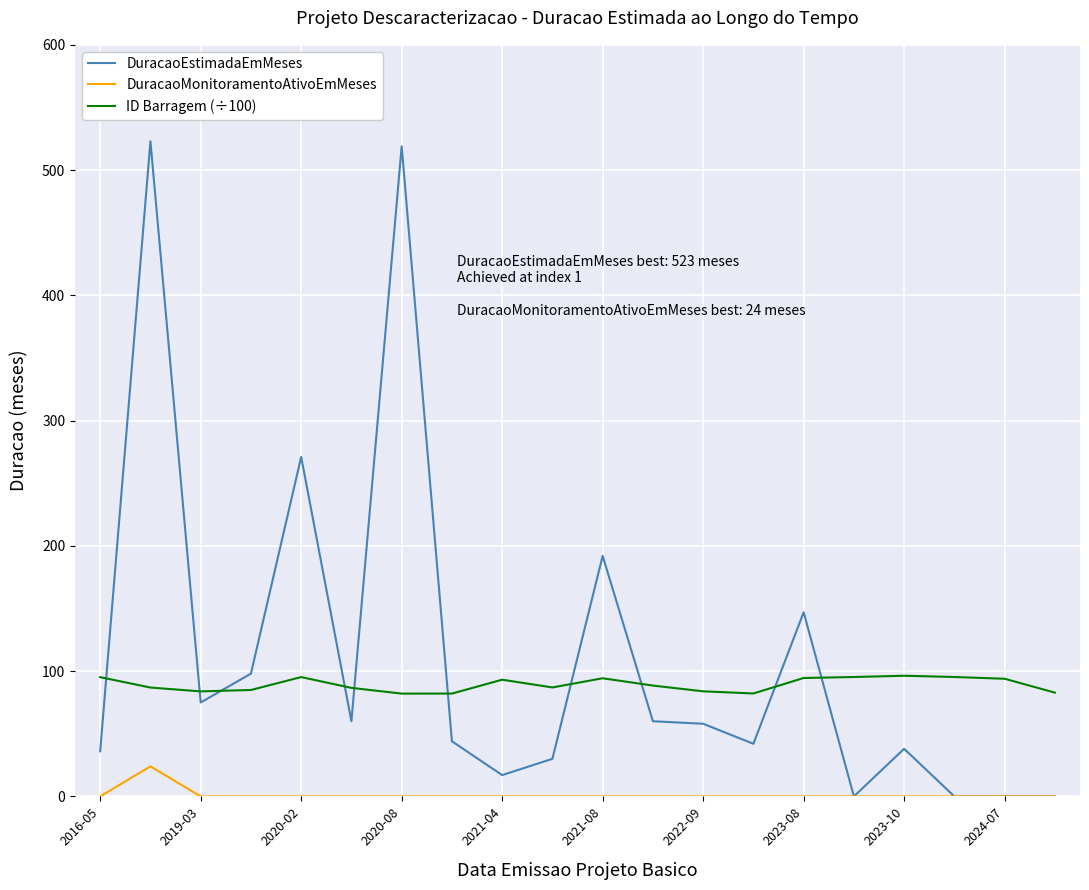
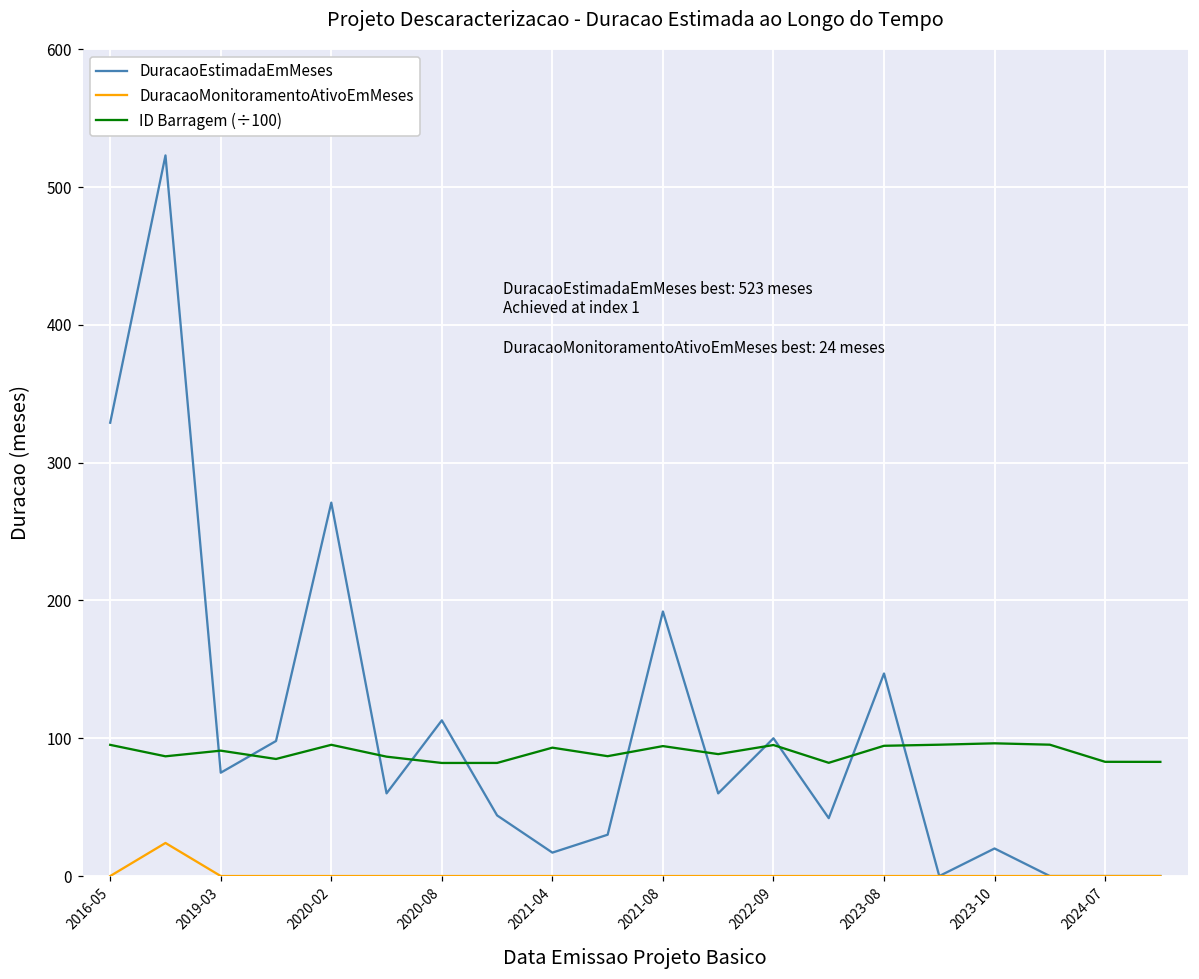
DuracaoEstimadaEmMeses, 2016-05: 36 -> 329
ID Barragem (÷100), 2019-03: 84 -> 91
DuracaoEstimadaEmMeses, 2020-08: 519 -> 113
DuracaoEstimadaEmMeses, 2022-09: 58 -> 100
ID Barragem (÷100), 2022-09: 84 -> 95
DuracaoEstimadaEmMeses, 2023-10: 38 -> 20
ID Barragem (÷100), 2024-07: 94 -> 83
